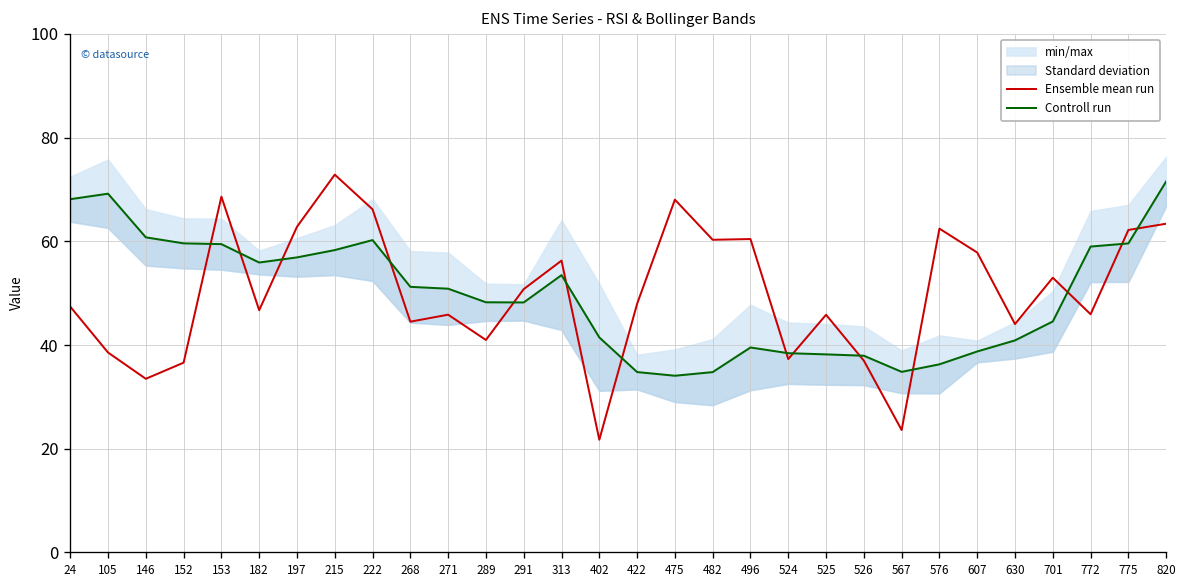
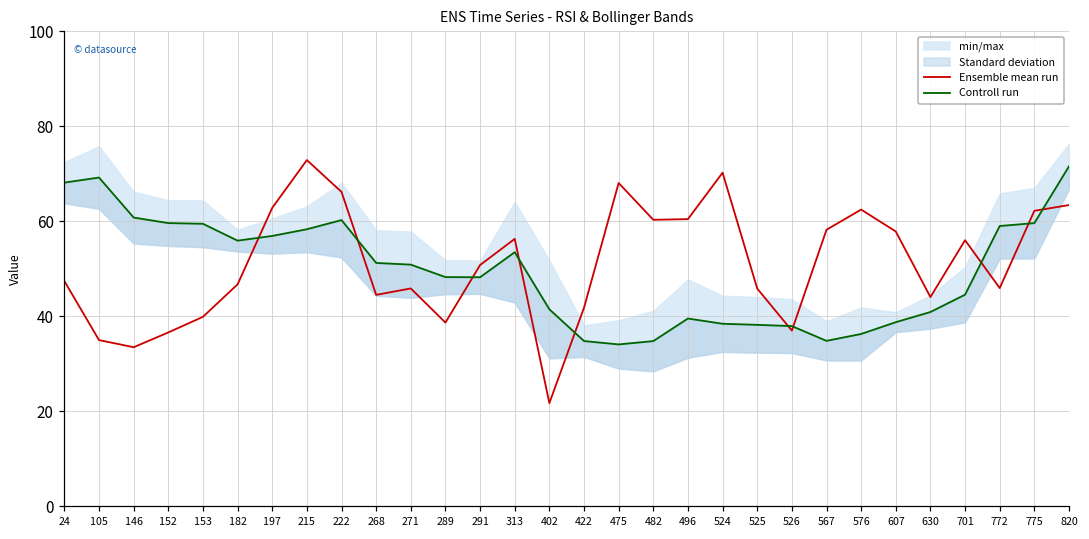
Ensemble mean run, 105: 39 -> 35
Ensemble mean run, 153: 69 -> 40
Ensemble mean run, 289: 41 -> 39
Ensemble mean run, 422: 48 -> 42
Ensemble mean run, 524: 37 -> 70
Ensemble mean run, 567: 24 -> 58
Ensemble mean run, 701: 53 -> 56
